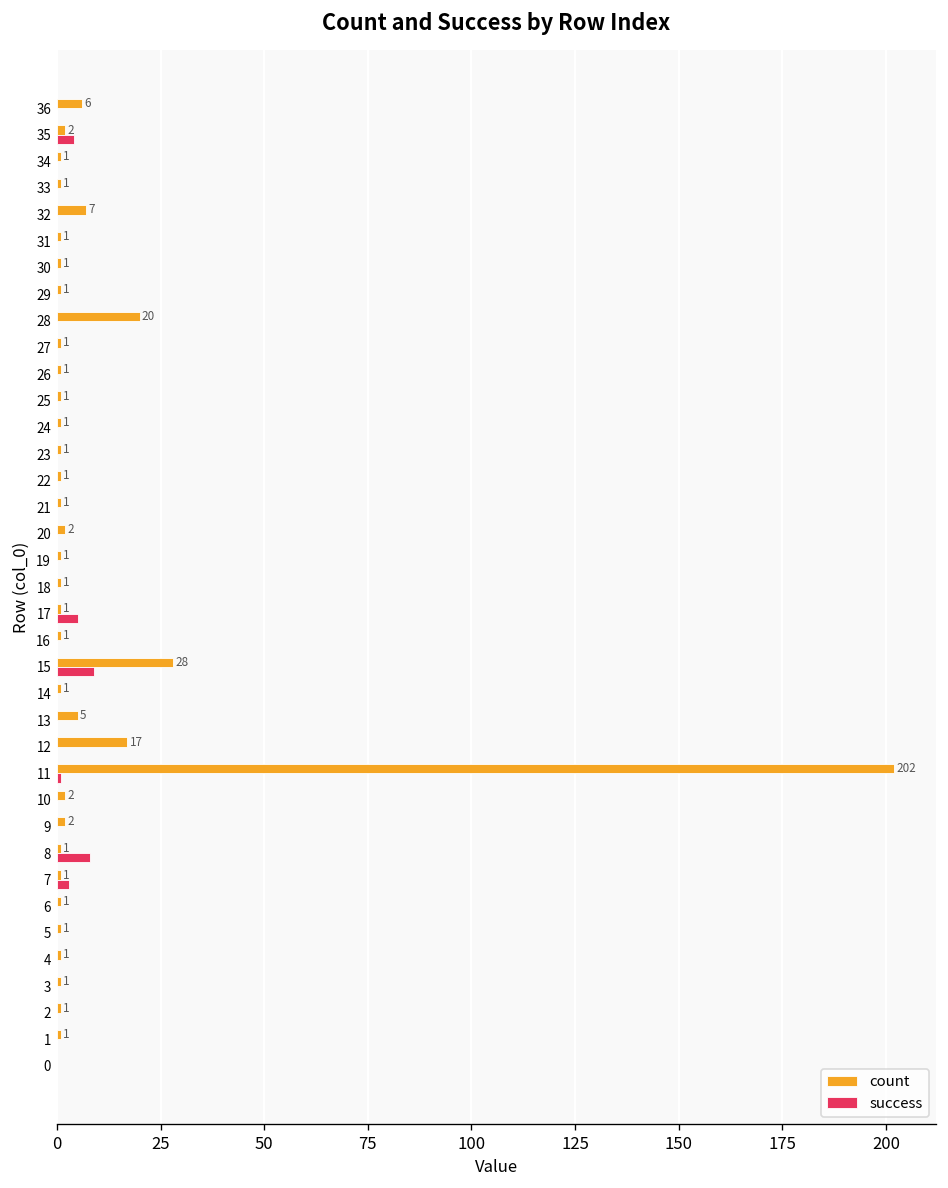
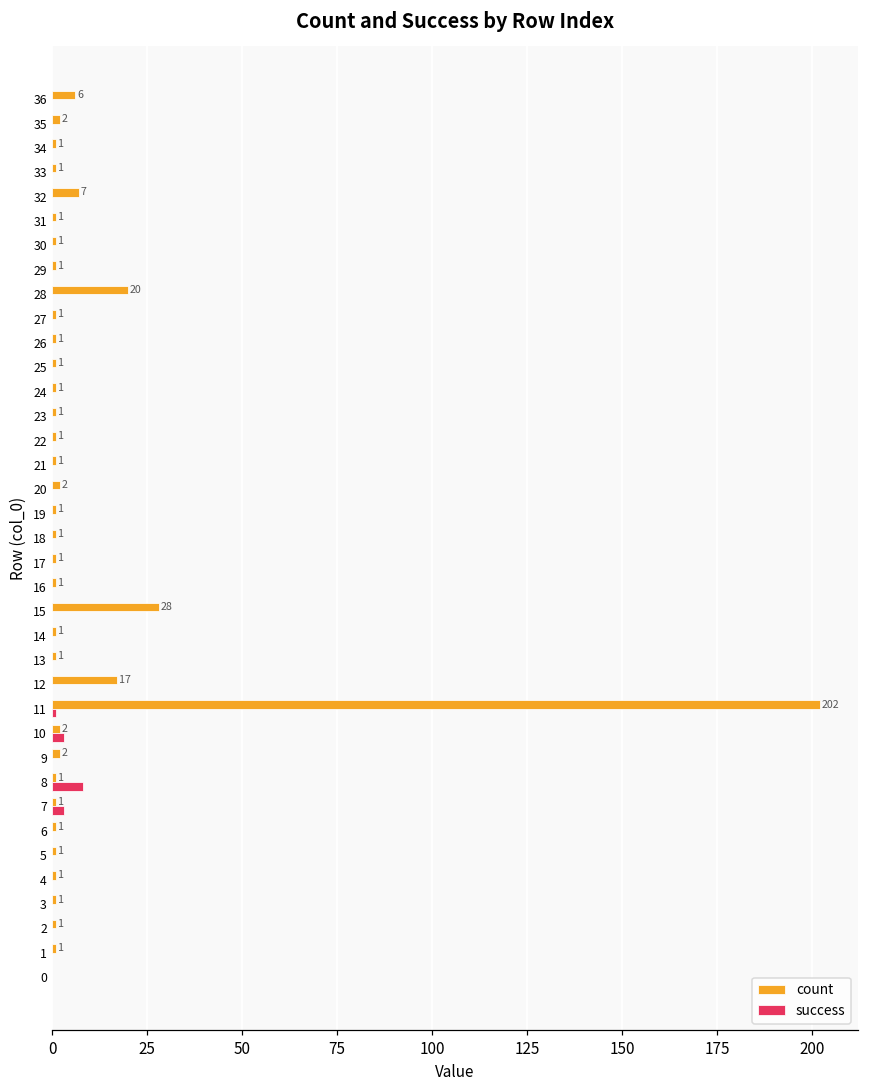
success, 35: 4 -> 0
success, 17: 5 -> 0
success, 15: 9 -> 0
count, 13: 5 -> 1
success, 10: 0 -> 3
